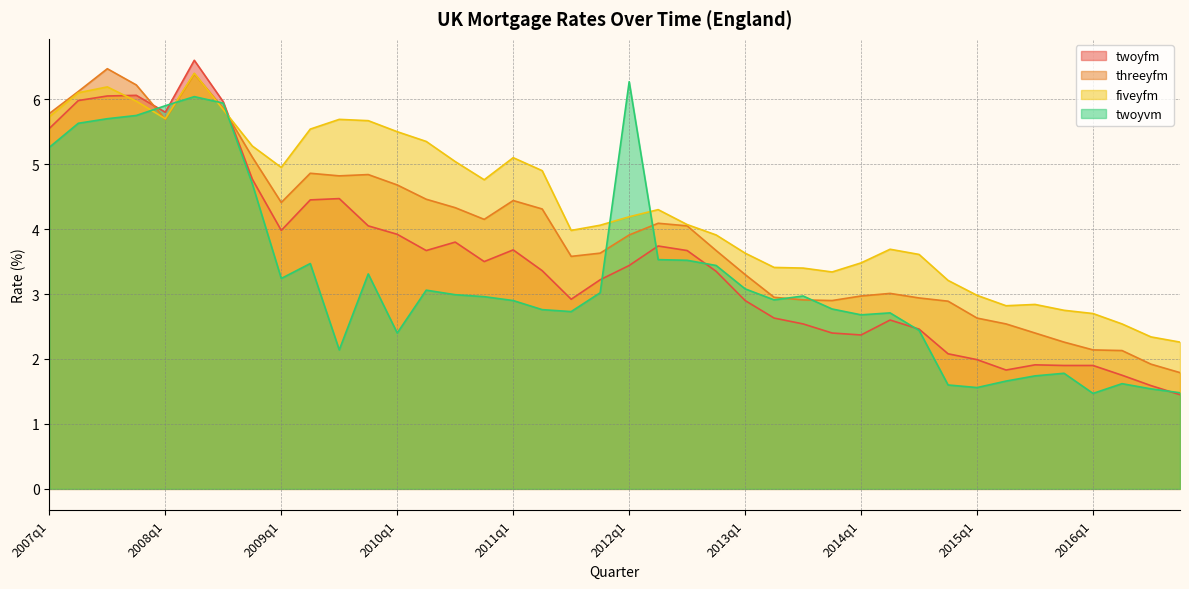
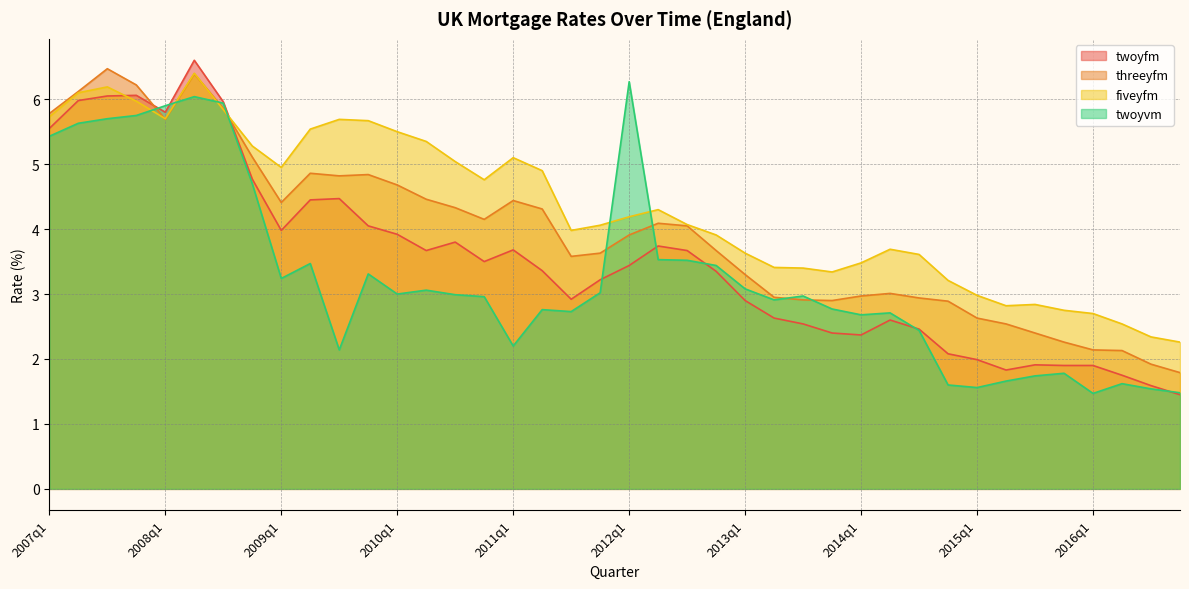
twoyvm, 2007q1: 5.3 -> 5.4
twoyvm, 2010q1: 2.4 -> 3.0
twoyvm, 2011q1: 2.9 -> 2.2
